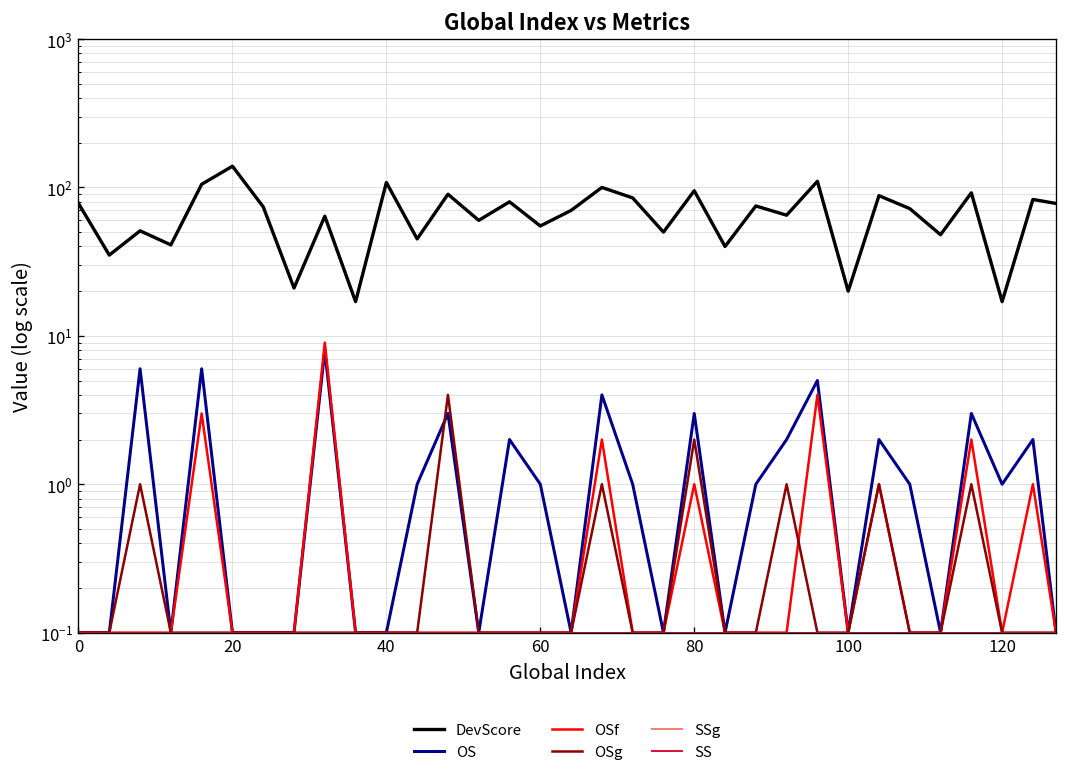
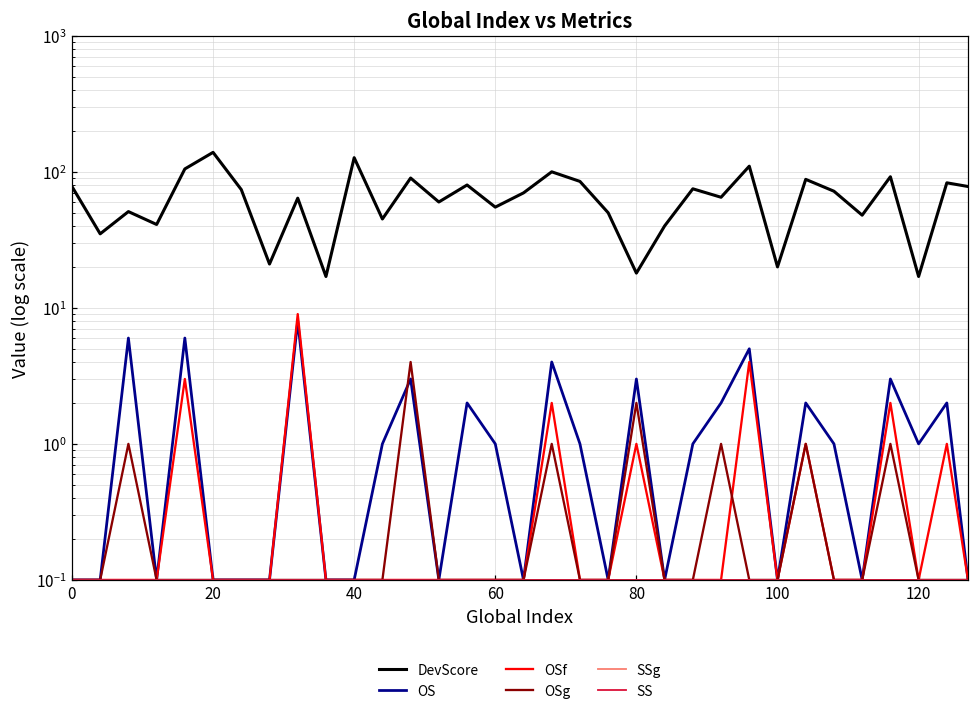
DevScore, 40: 110 -> 130
DevScore, 80: 100 -> 18
